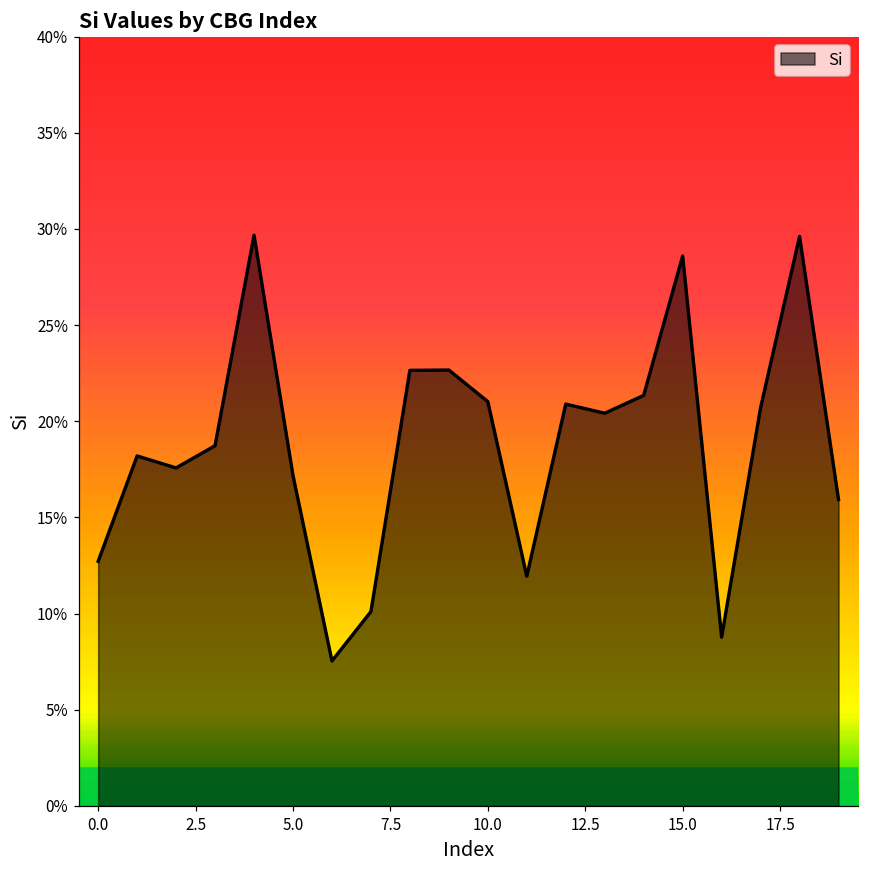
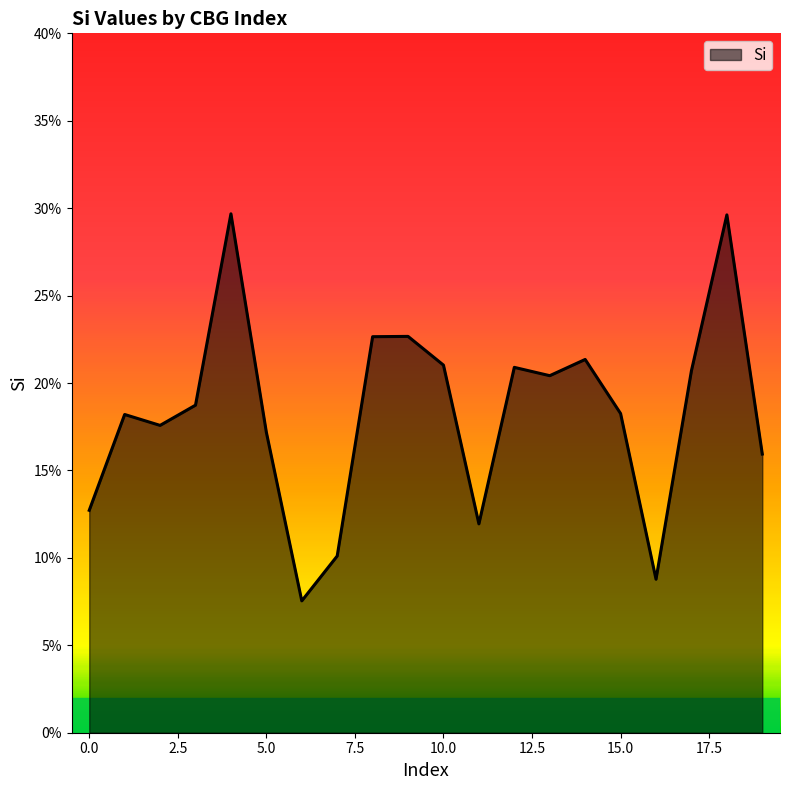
15.0: 28.6% -> 18.3%
